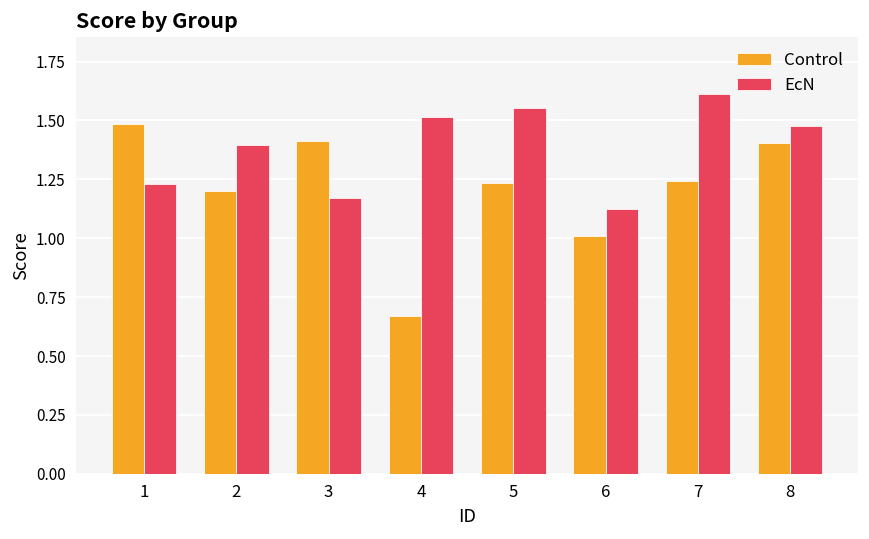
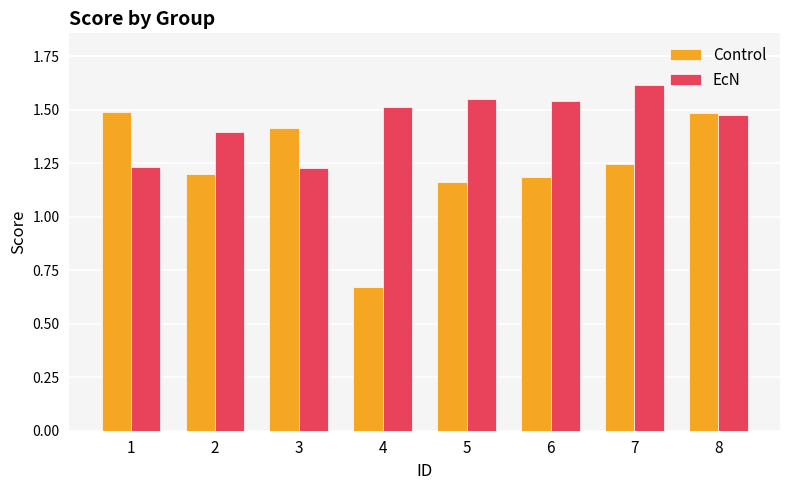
EcN, 3: 1.17 -> 1.23
Control, 5: 1.24 -> 1.16
Control, 6: 1.01 -> 1.18
EcN, 6: 1.13 -> 1.54
Control, 8: 1.41 -> 1.48
